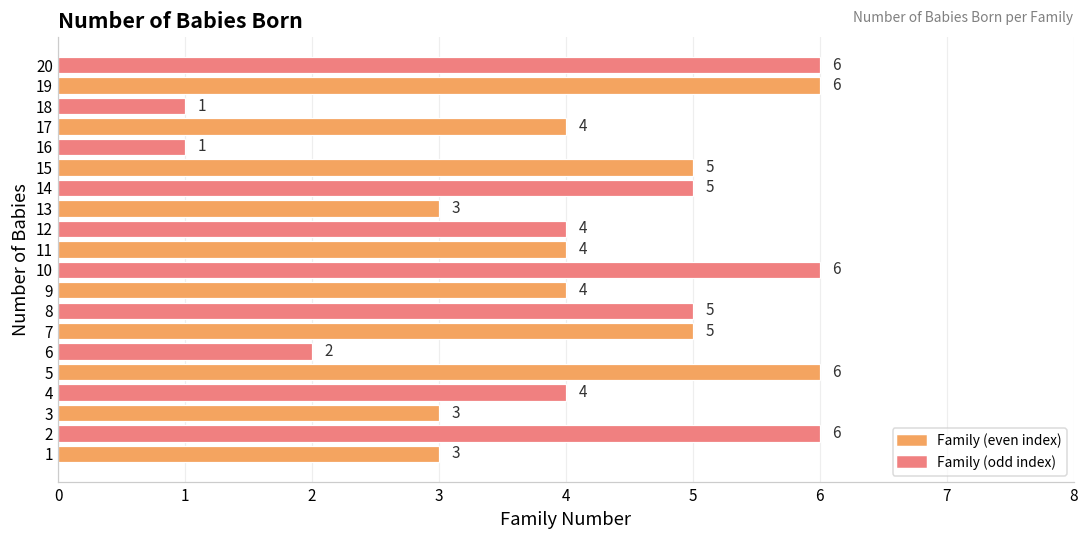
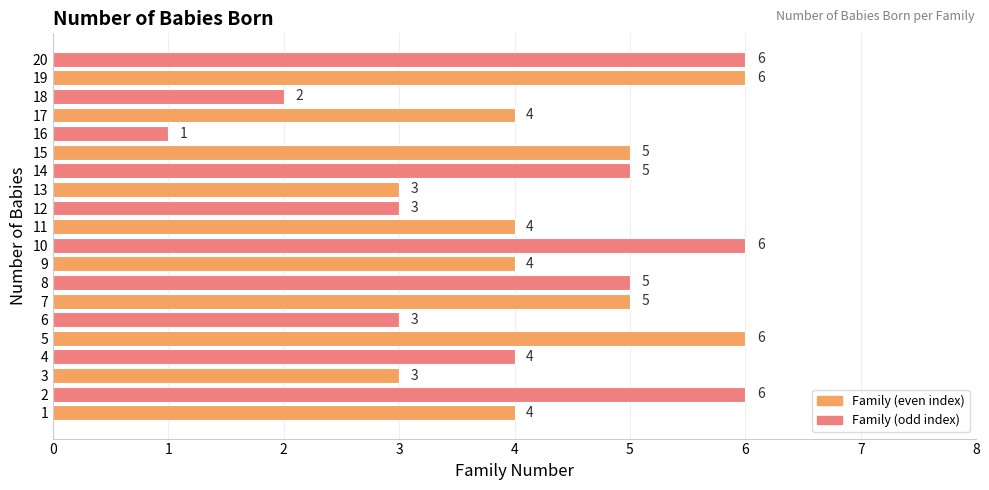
18: 1 -> 2
12: 4 -> 3
6: 2 -> 3
1: 3 -> 4
